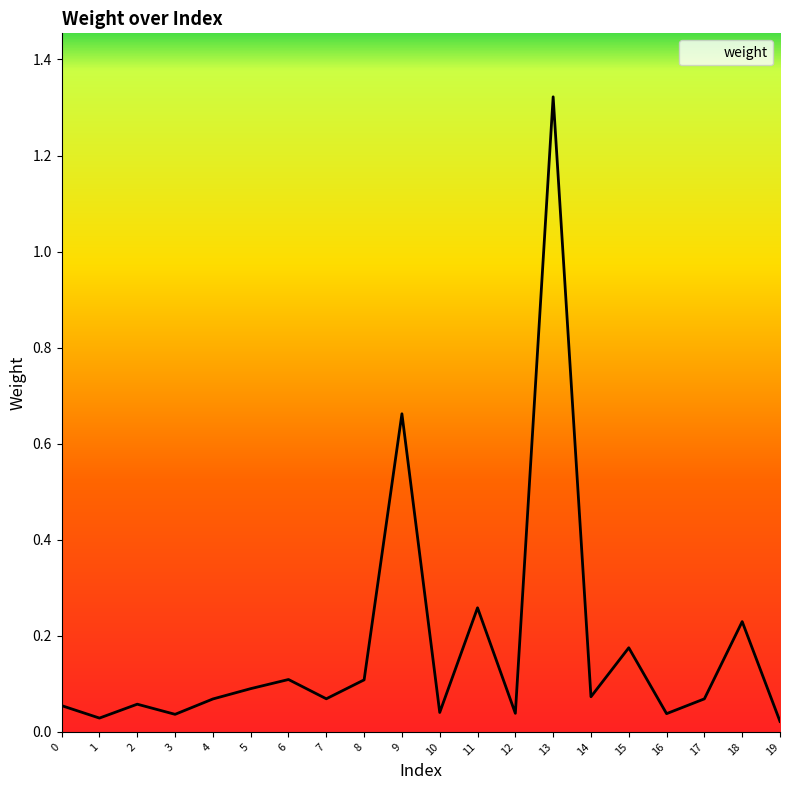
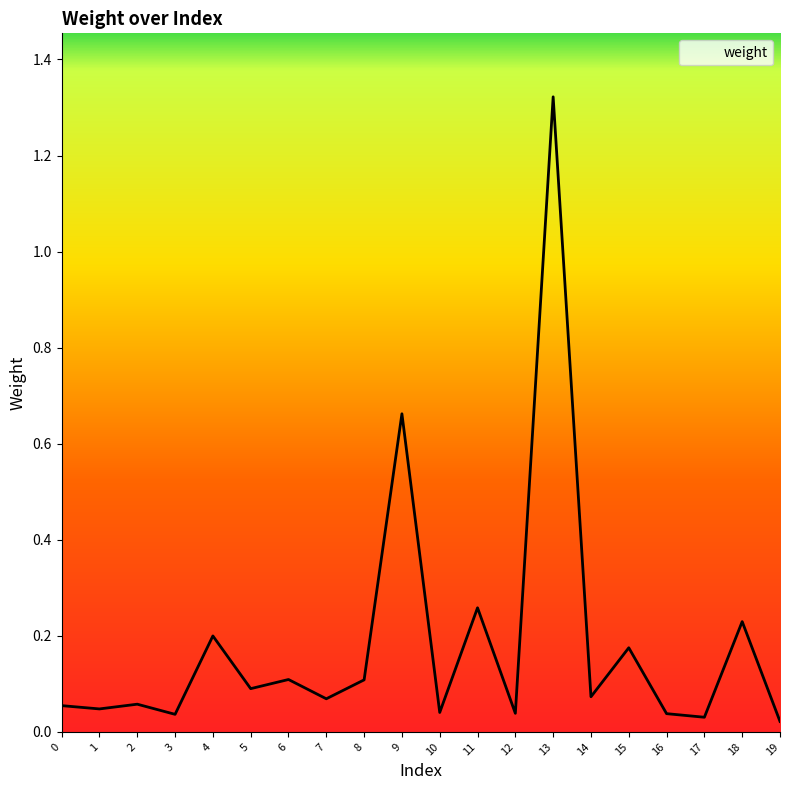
1: 0.03 -> 0.05
4: 0.07 -> 0.20
17: 0.07 -> 0.03
